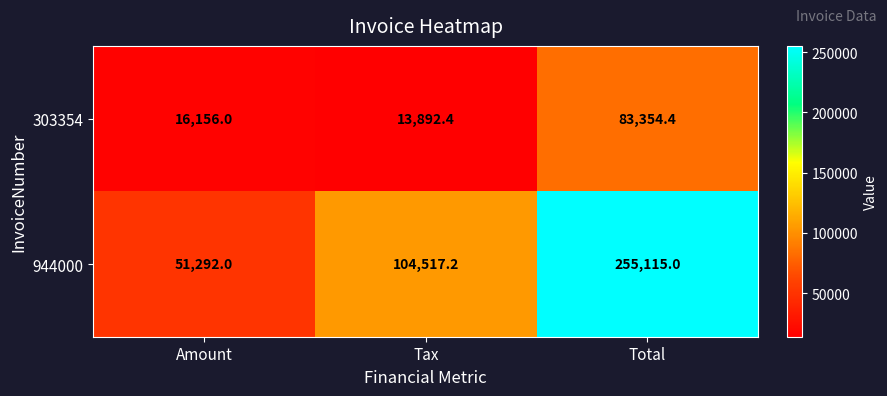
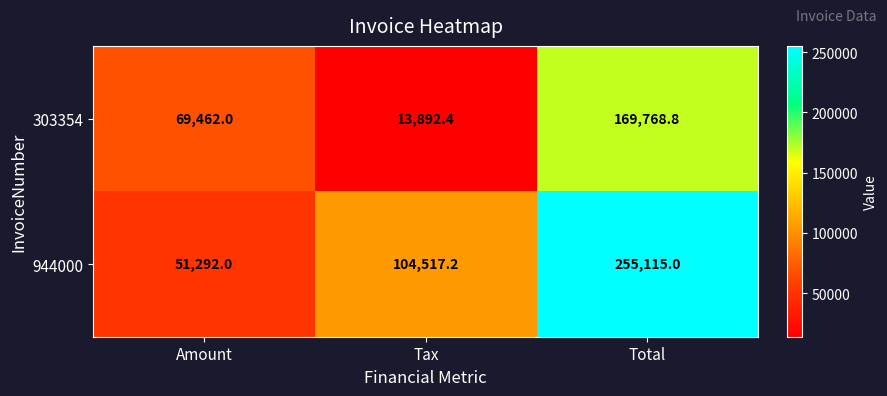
303354, Amount: 16,156.0 -> 69,462.0
303354, Total: 83,354.4 -> 169,768.8
